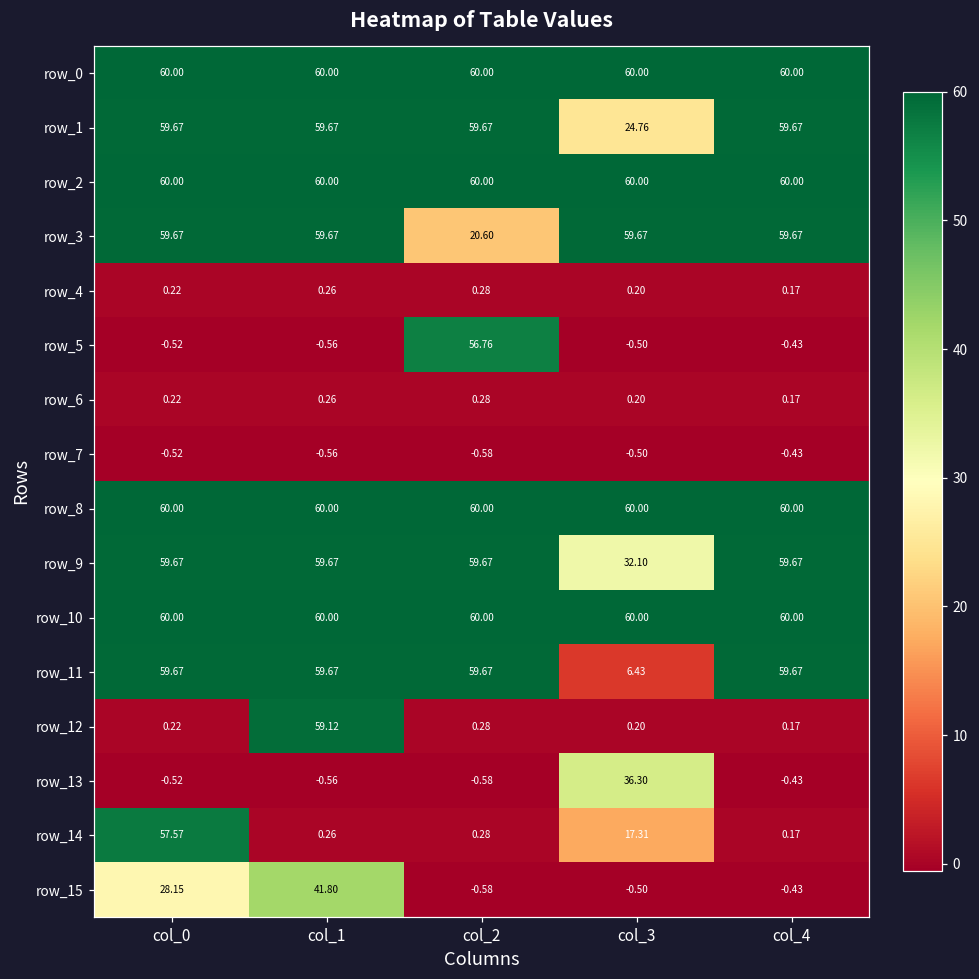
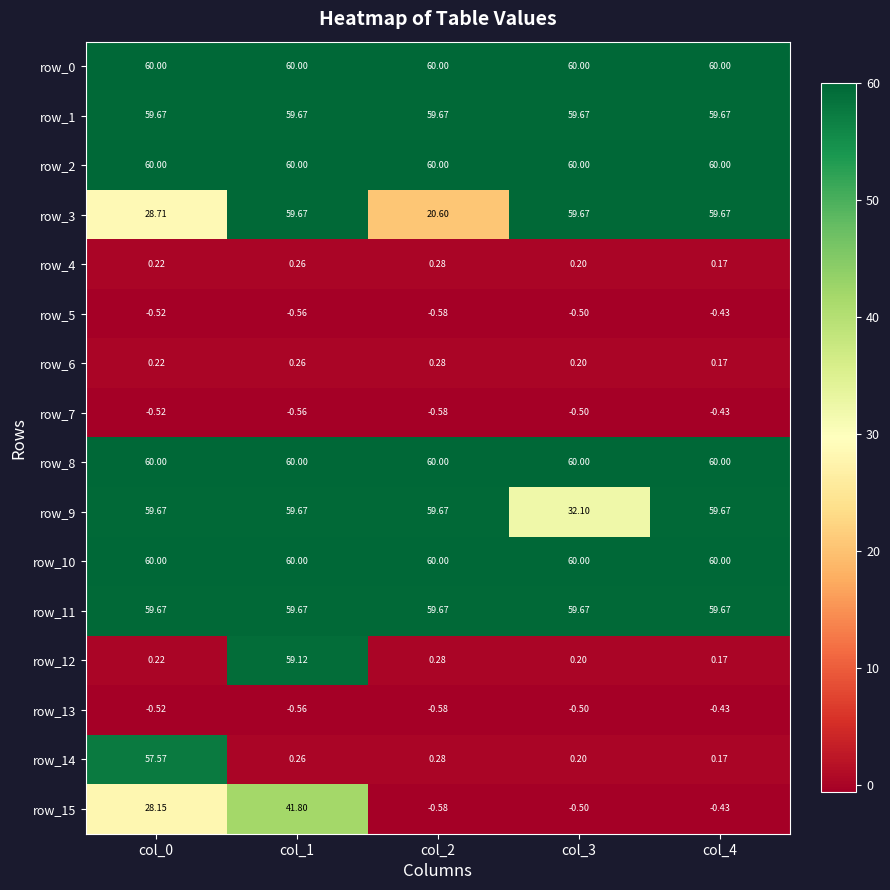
row_1, col_3: 24.76 -> 59.67
row_3, col_0: 59.67 -> 28.71
row_5, col_2: 56.76 -> -0.58
row_11, col_3: 6.43 -> 59.67
row_13, col_3: 36.30 -> -0.50
row_14, col_3: 17.31 -> 0.20
